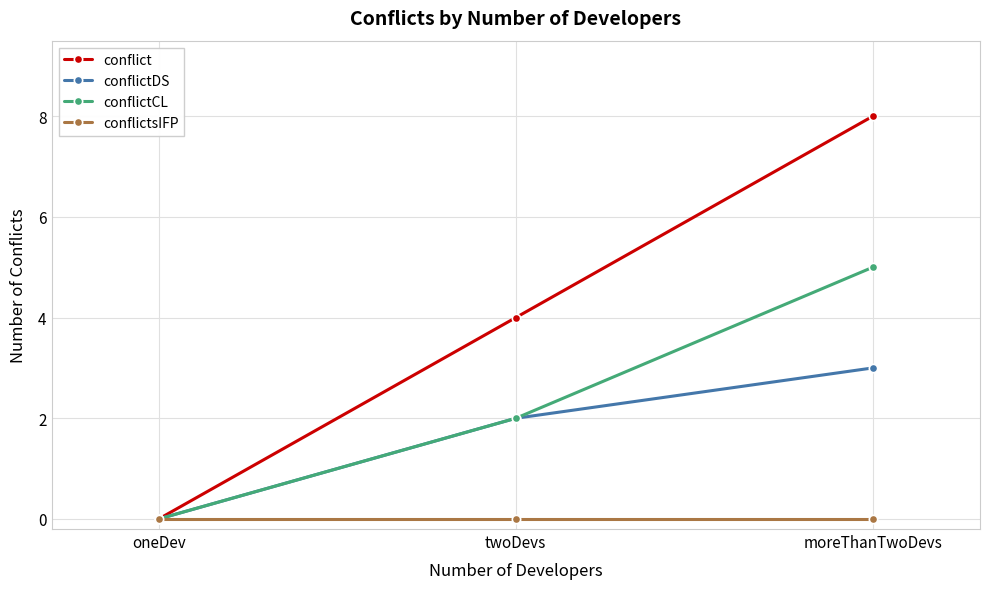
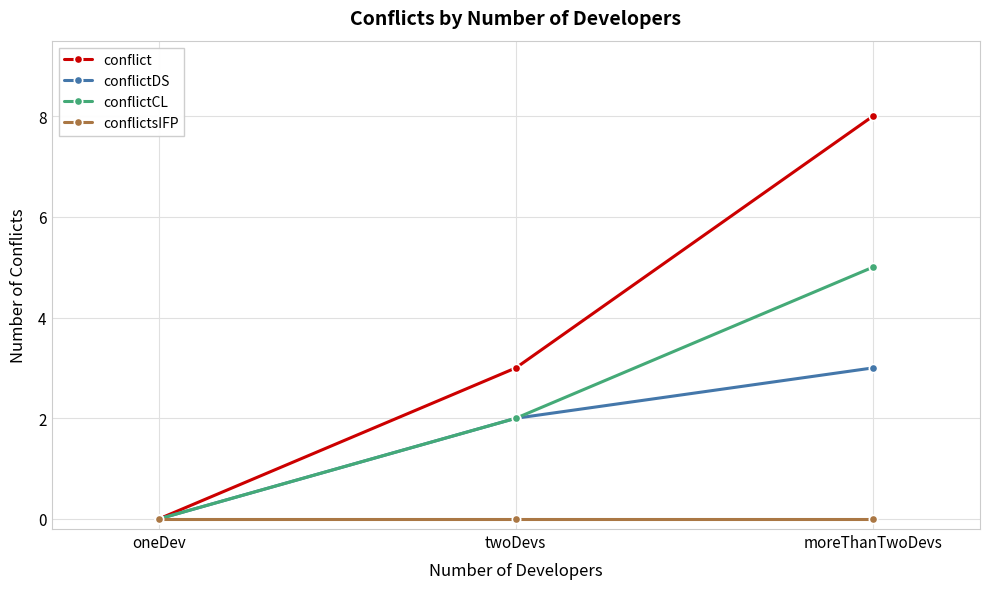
conflict, twoDevs: 4 -> 3
